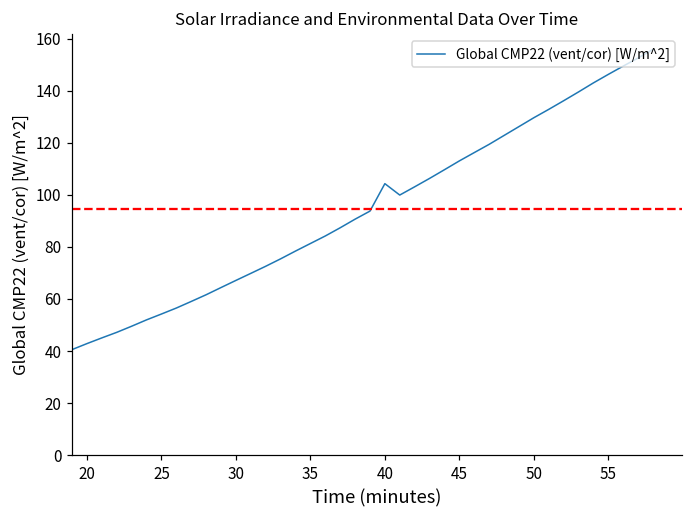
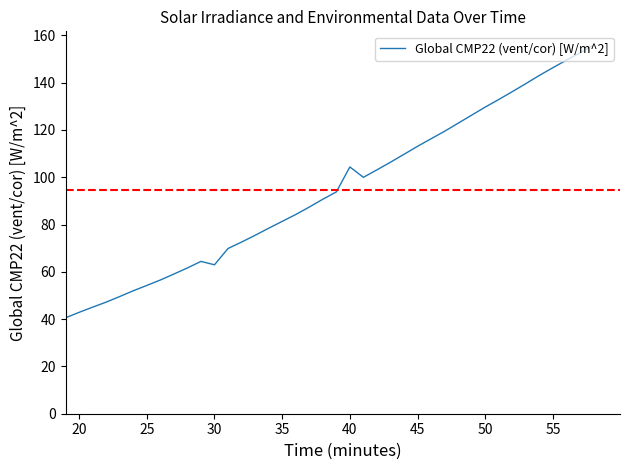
30: 67 -> 63
